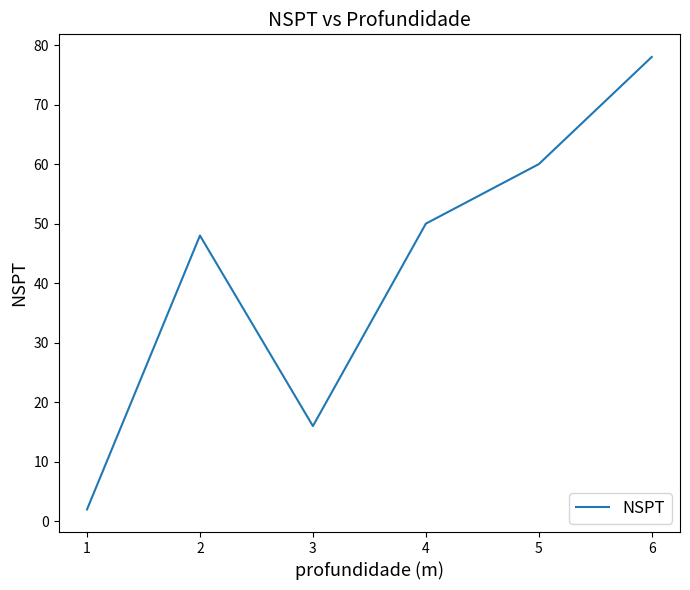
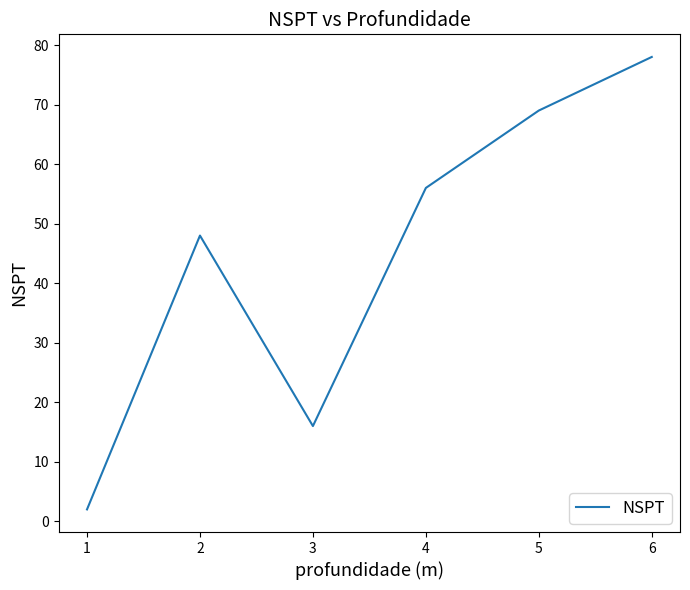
4: 50 -> 56
5: 60 -> 69
